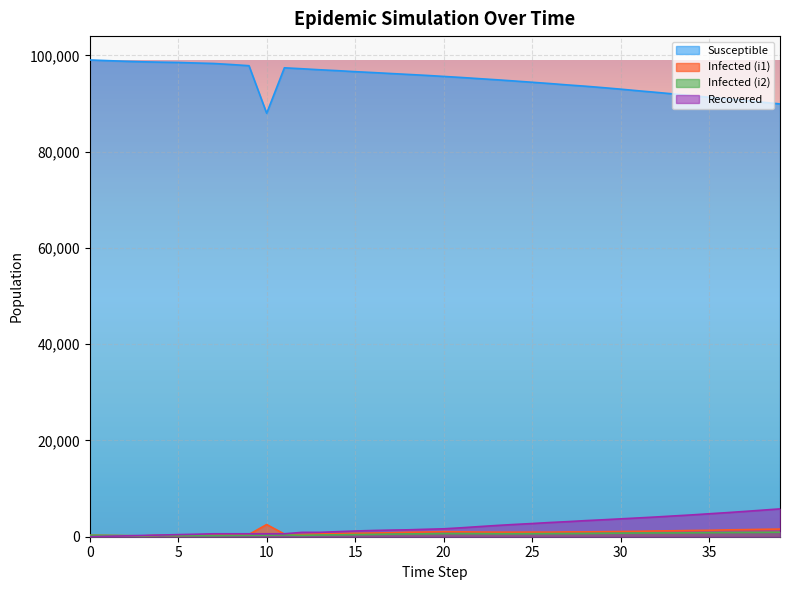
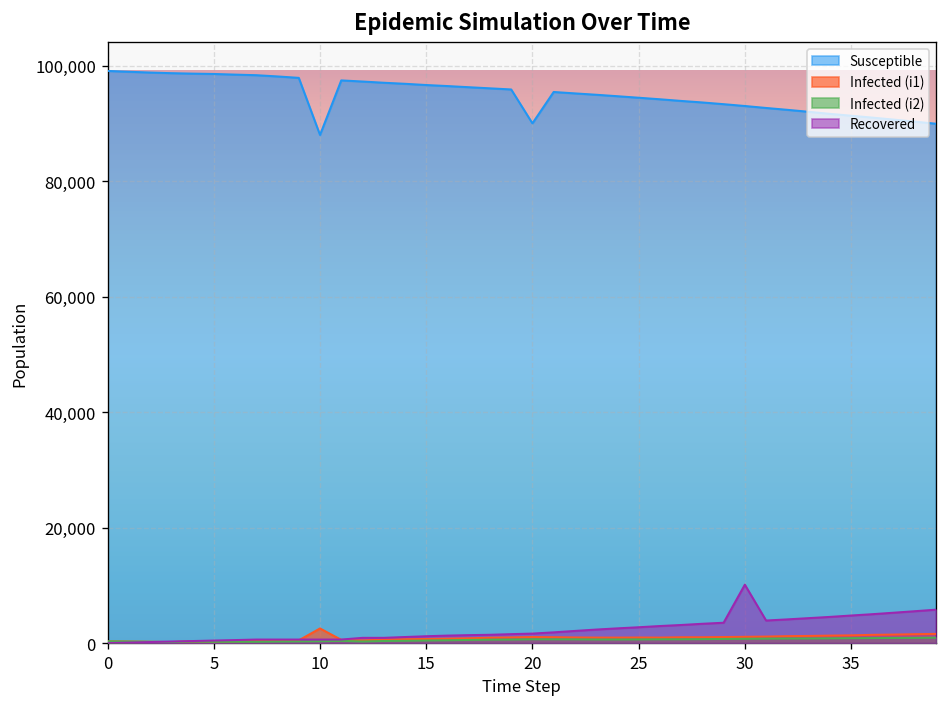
Susceptible, 20: 96,000 -> 90,000
Recovered, 30: 4,000 -> 10,000
